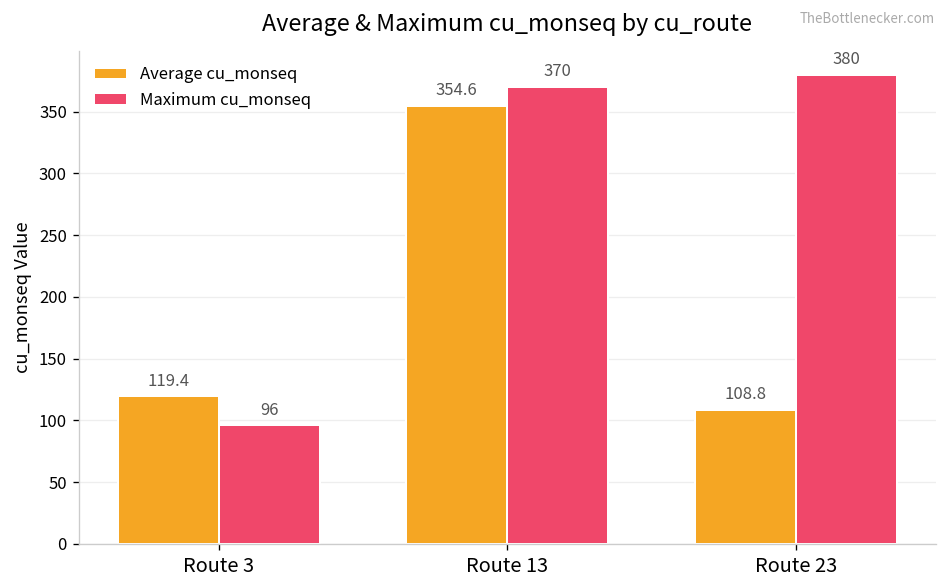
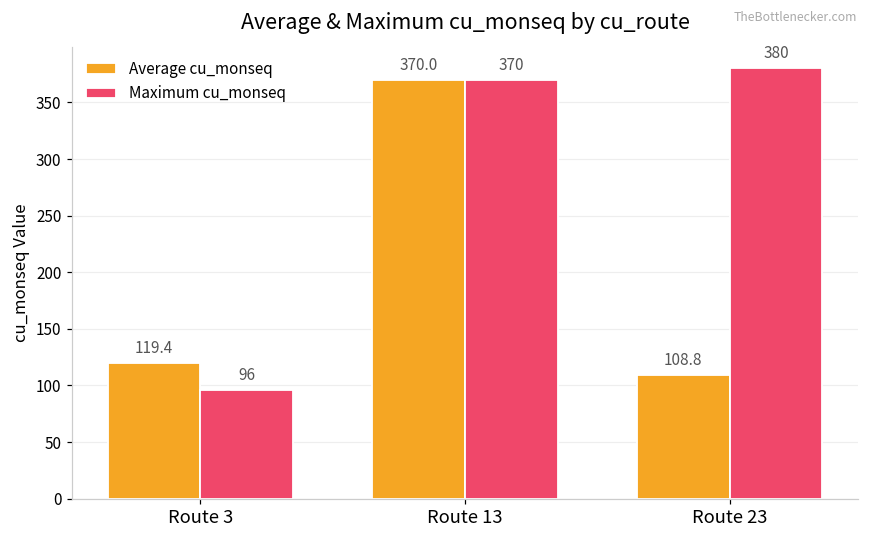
Average cu_monseq, Route 13: 354.6 -> 370.0
